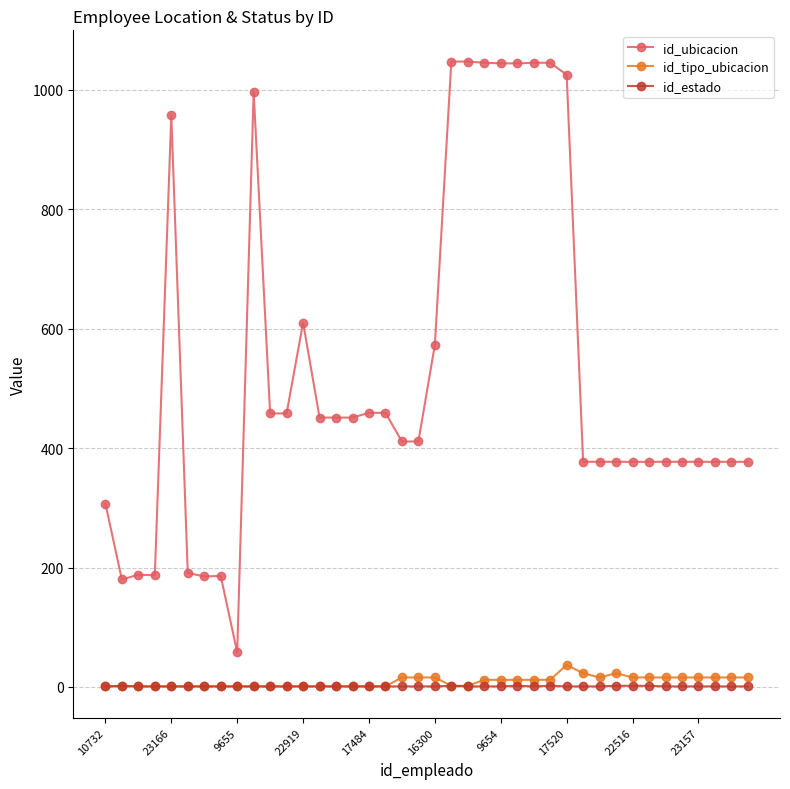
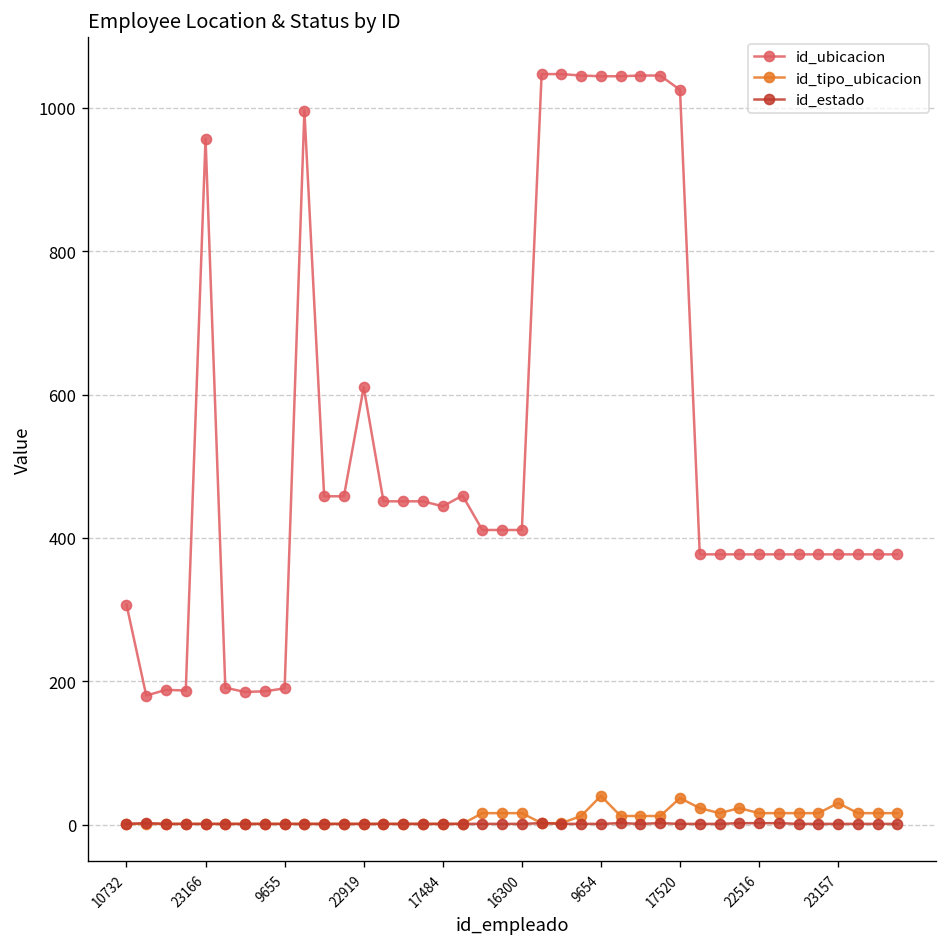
id_ubicacion, 9655: 60 -> 190
id_ubicacion, 17484: 460 -> 440
id_ubicacion, 16300: 570 -> 410
id_tipo_ubicacion, 9654: 10 -> 40
id_tipo_ubicacion, 23157: 20 -> 30
